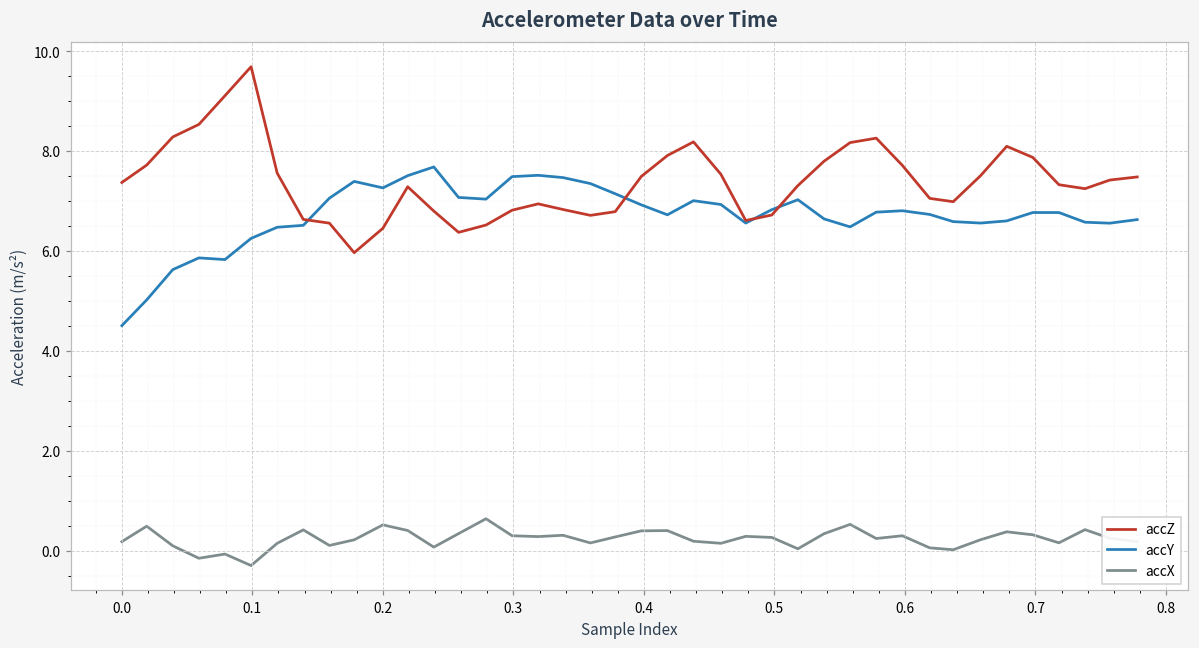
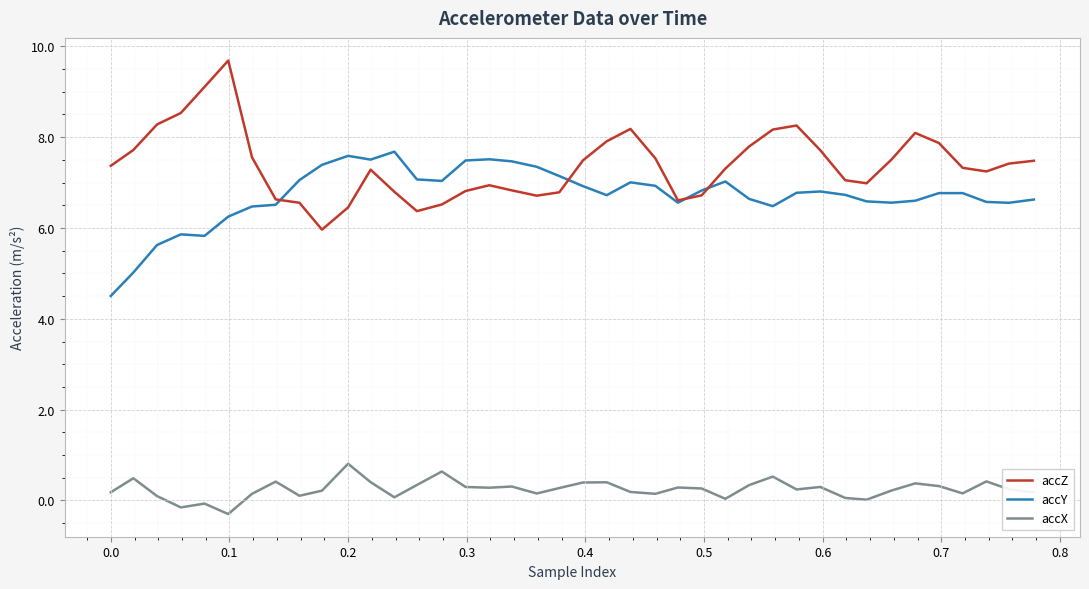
accY, 0.2: 7.3 -> 7.6
accX, 0.2: 0.5 -> 0.8
